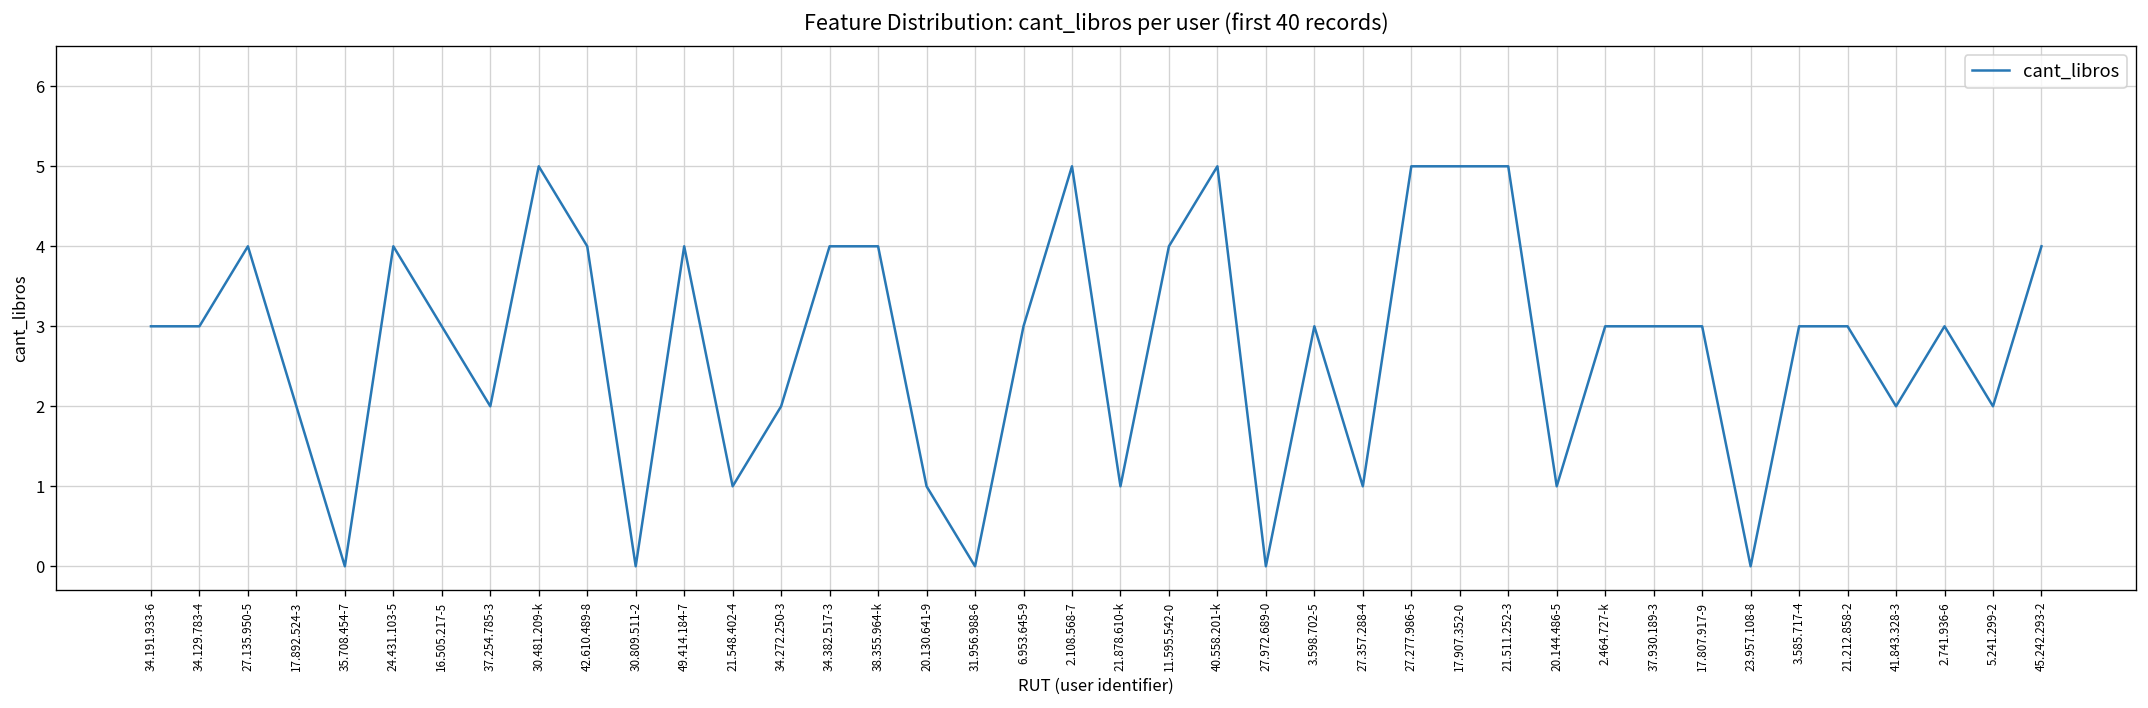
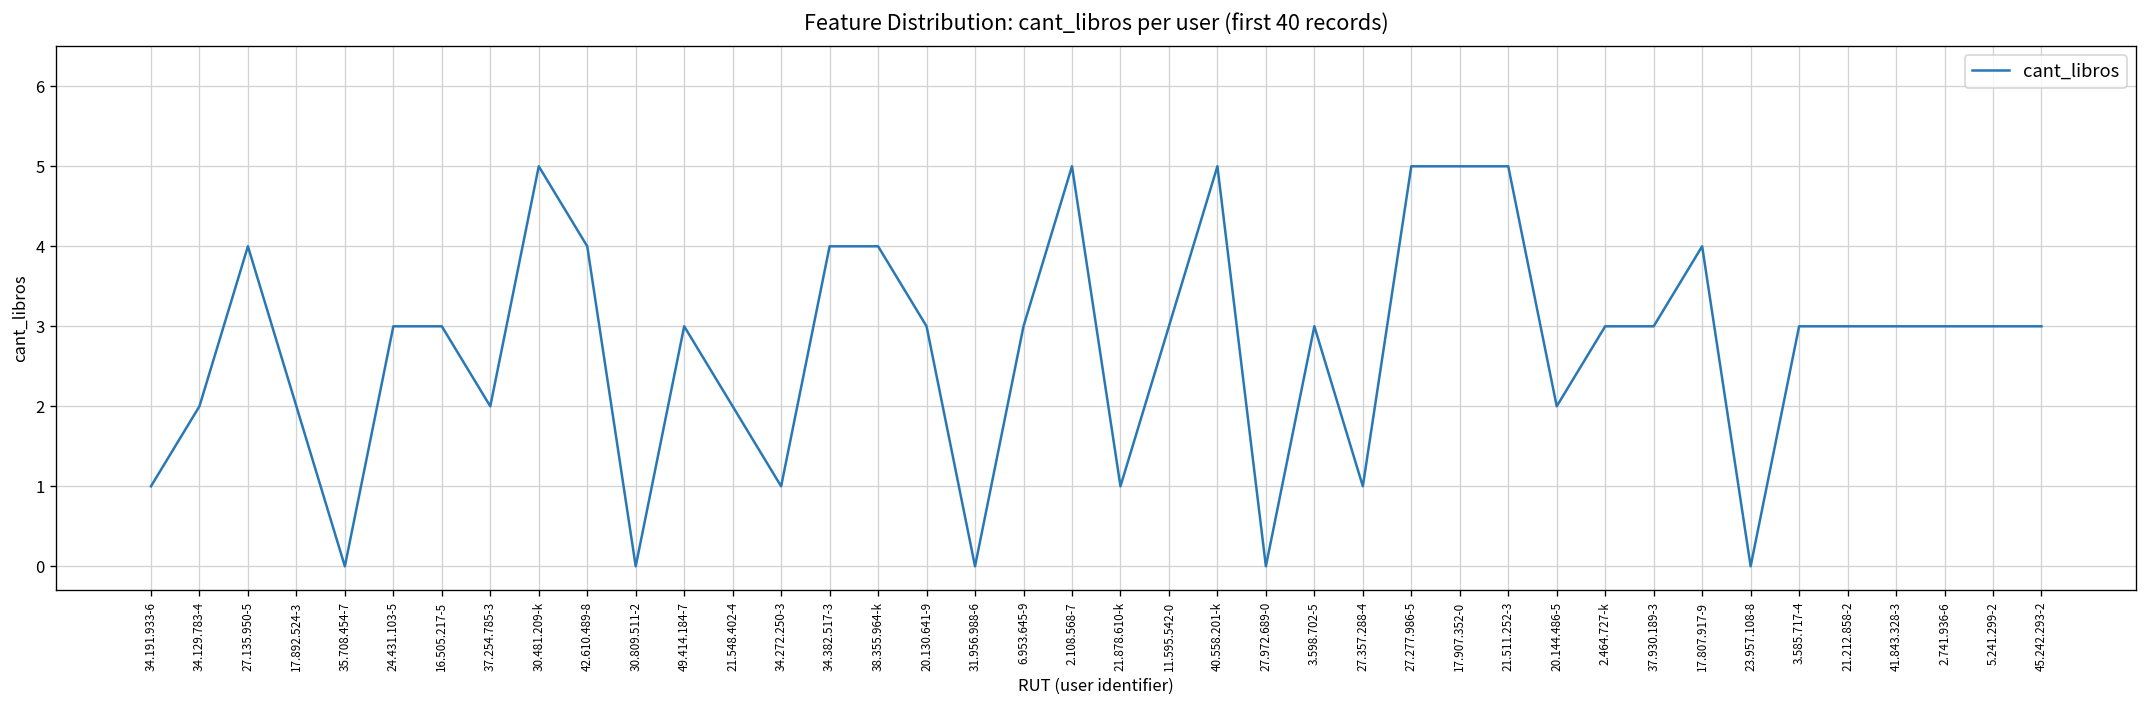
34.191.933-6: 3 -> 1
34.129.783-4: 3 -> 2
24.431.103-5: 4 -> 3
49.414.184-7: 4 -> 3
21.548.402-4: 1 -> 2
34.272.250-3: 2 -> 1
20.130.641-9: 1 -> 3
11.595.542-0: 4 -> 3
20.144.486-5: 1 -> 2
17.807.917-9: 3 -> 4
41.843.328-3: 2 -> 3
5.241.299-2: 2 -> 3
45.242.293-2: 4 -> 3
